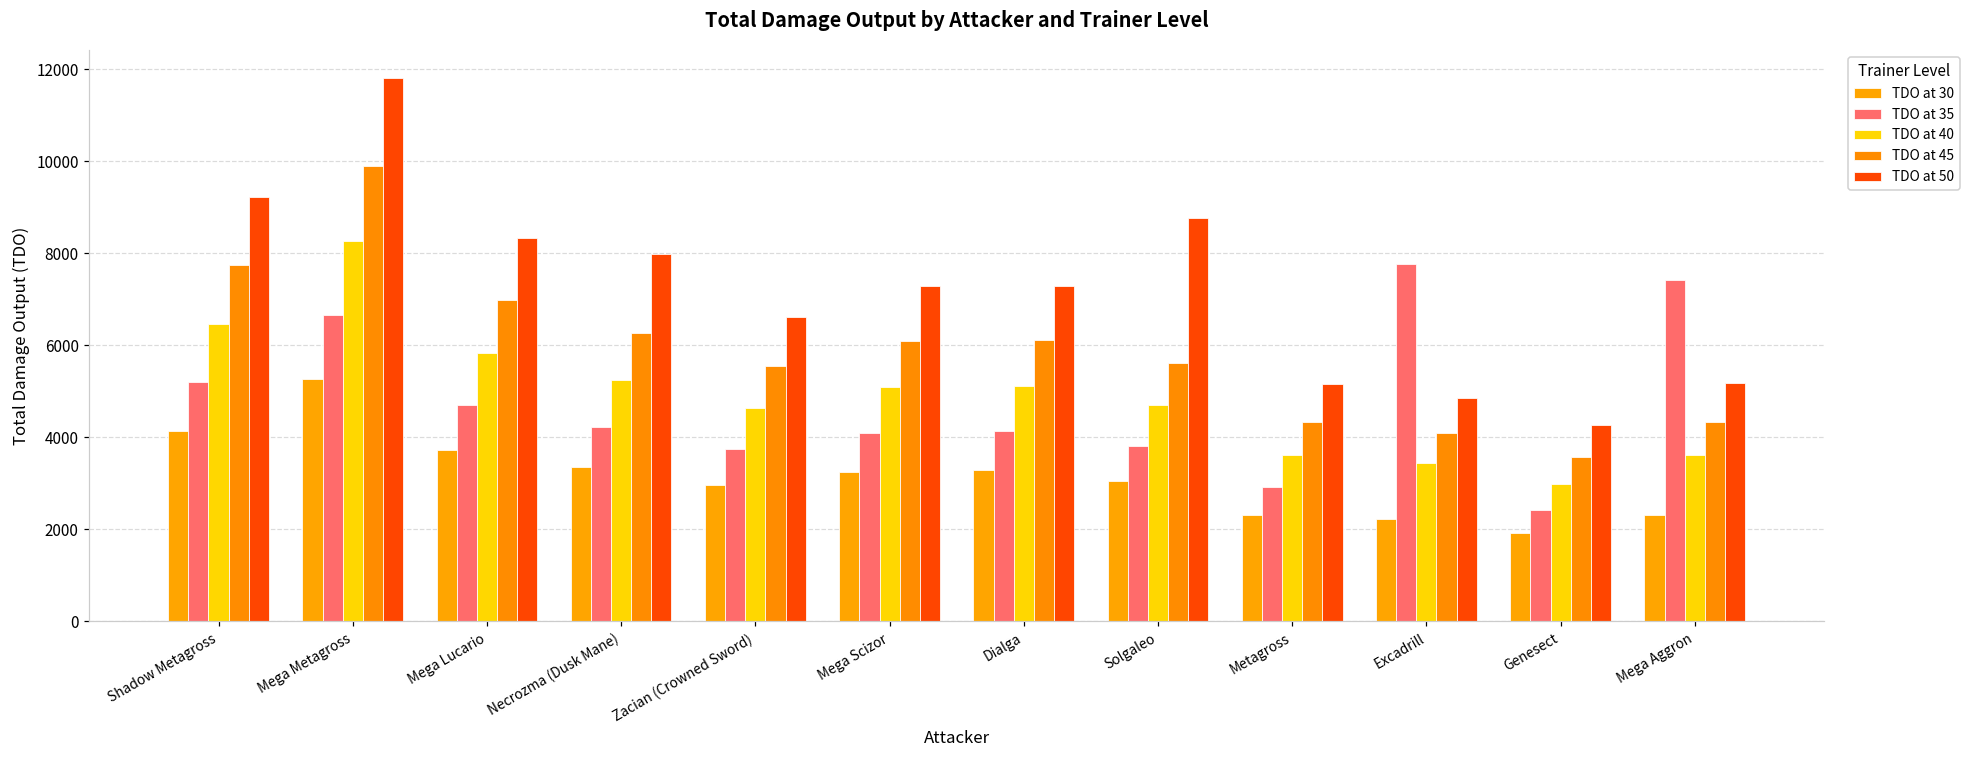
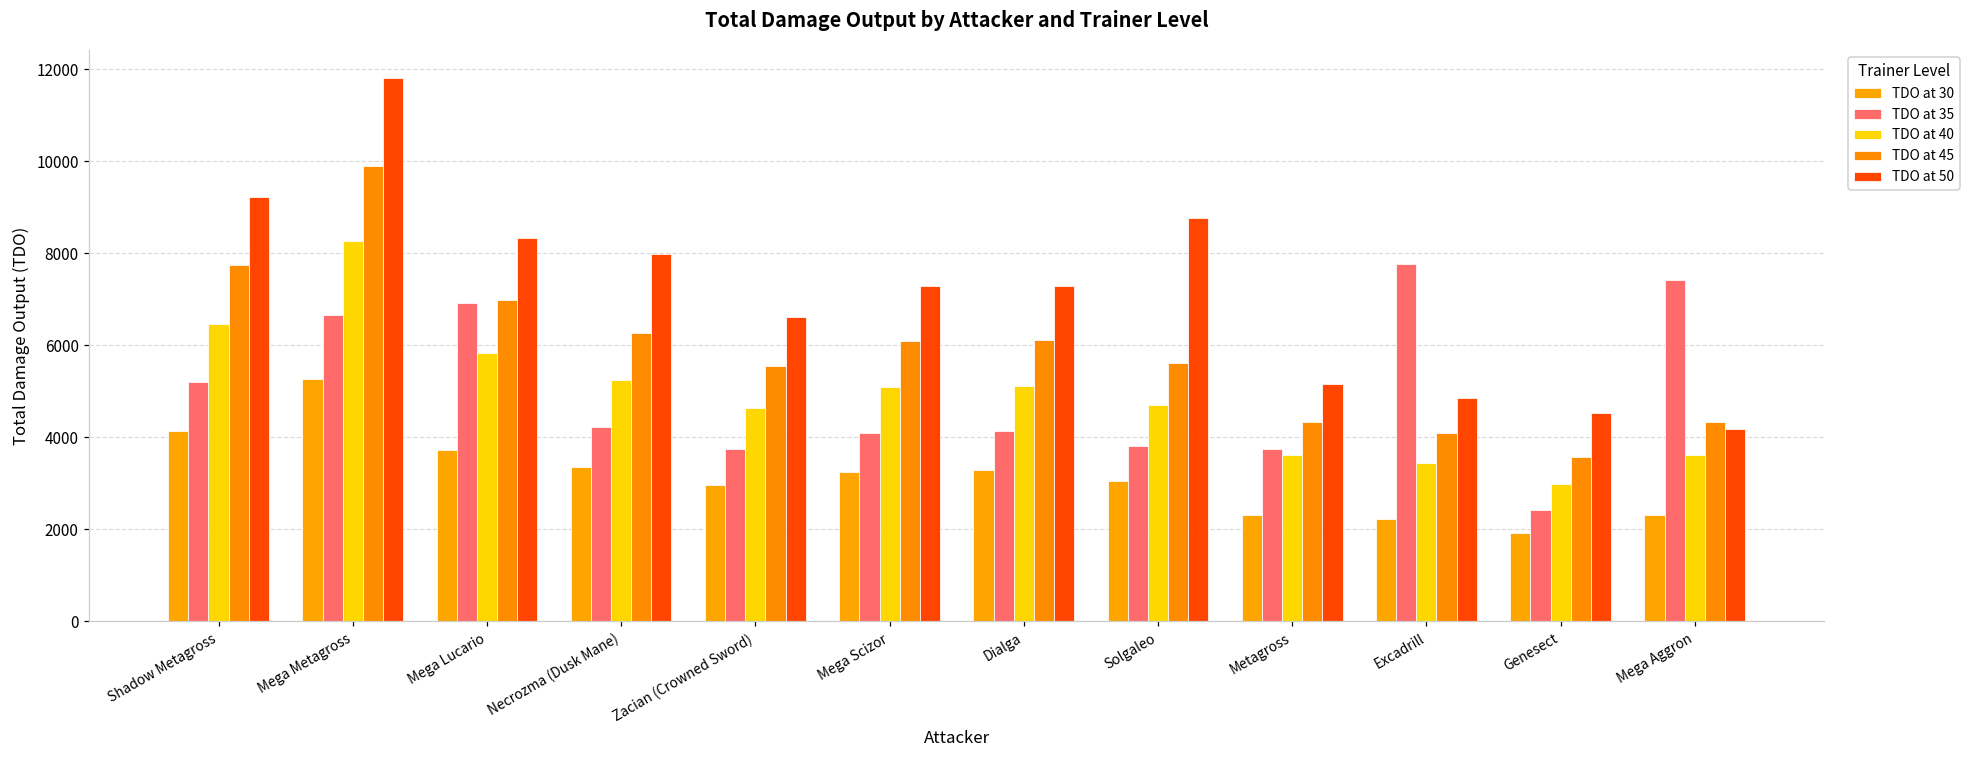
TDO at 35, Mega Lucario: 4700 -> 6900
TDO at 35, Metagross: 2900 -> 3700
TDO at 50, Genesect: 4300 -> 4500
TDO at 50, Mega Aggron: 5200 -> 4200
